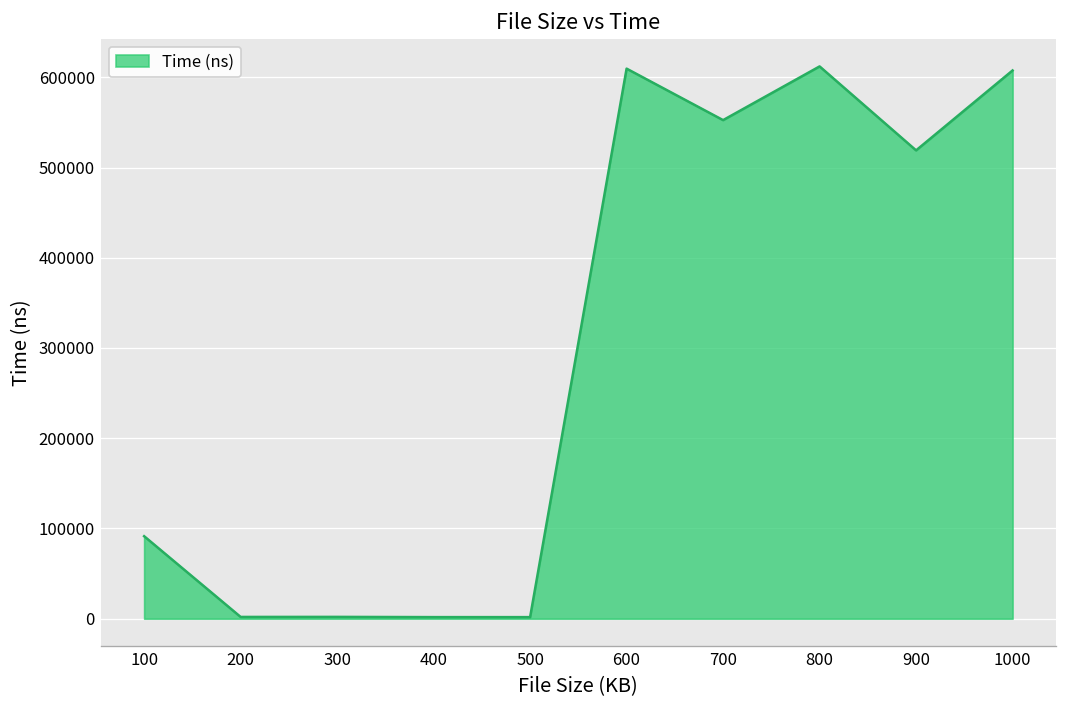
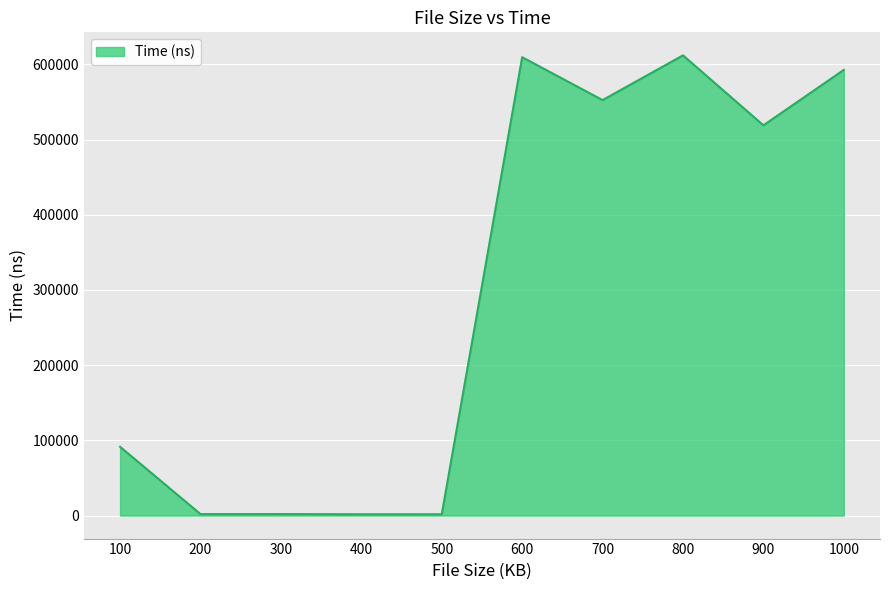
1000: 610000 -> 590000
